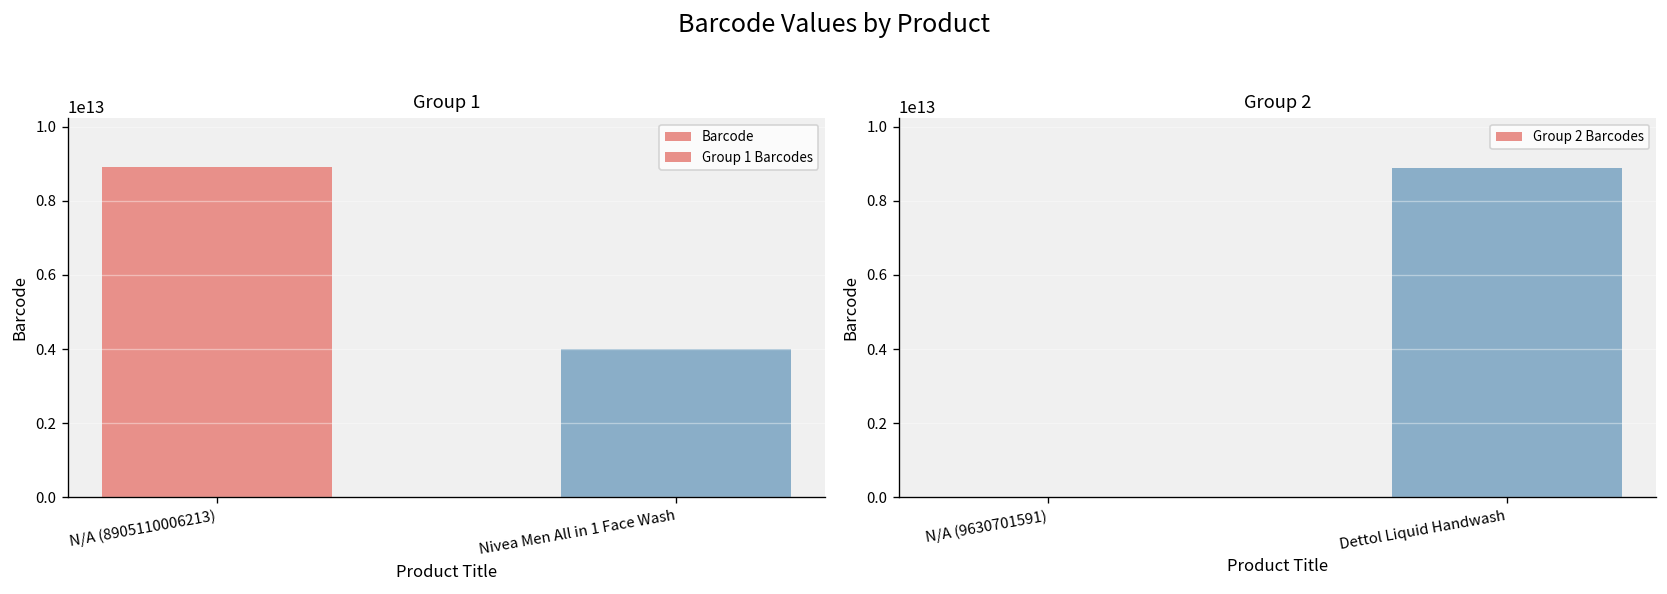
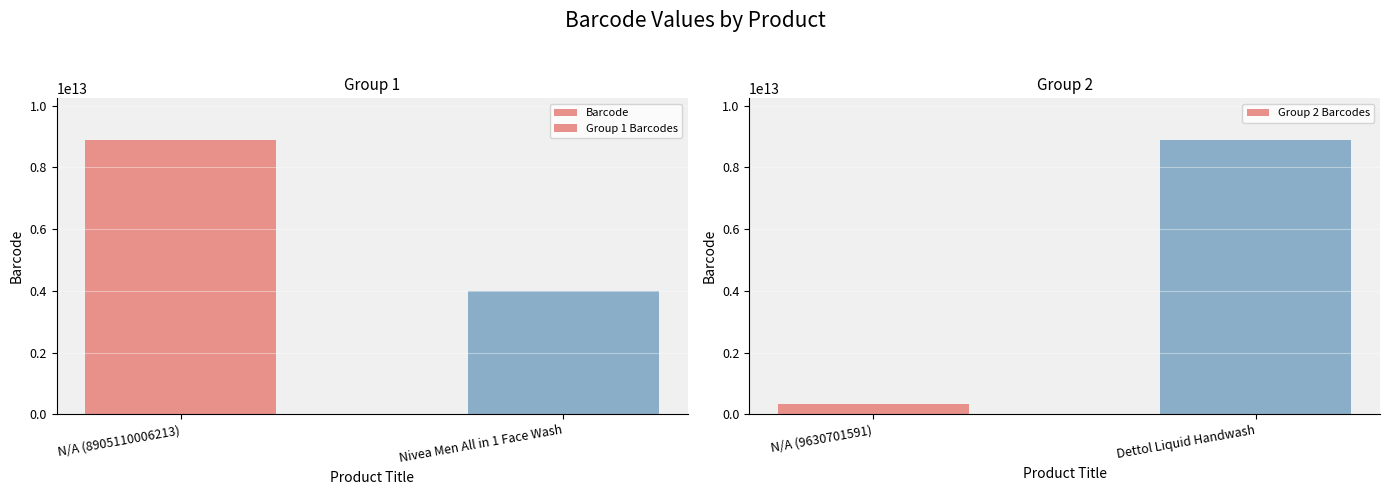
Group 2, N/A (9630701591): 0 -> 300000000000
